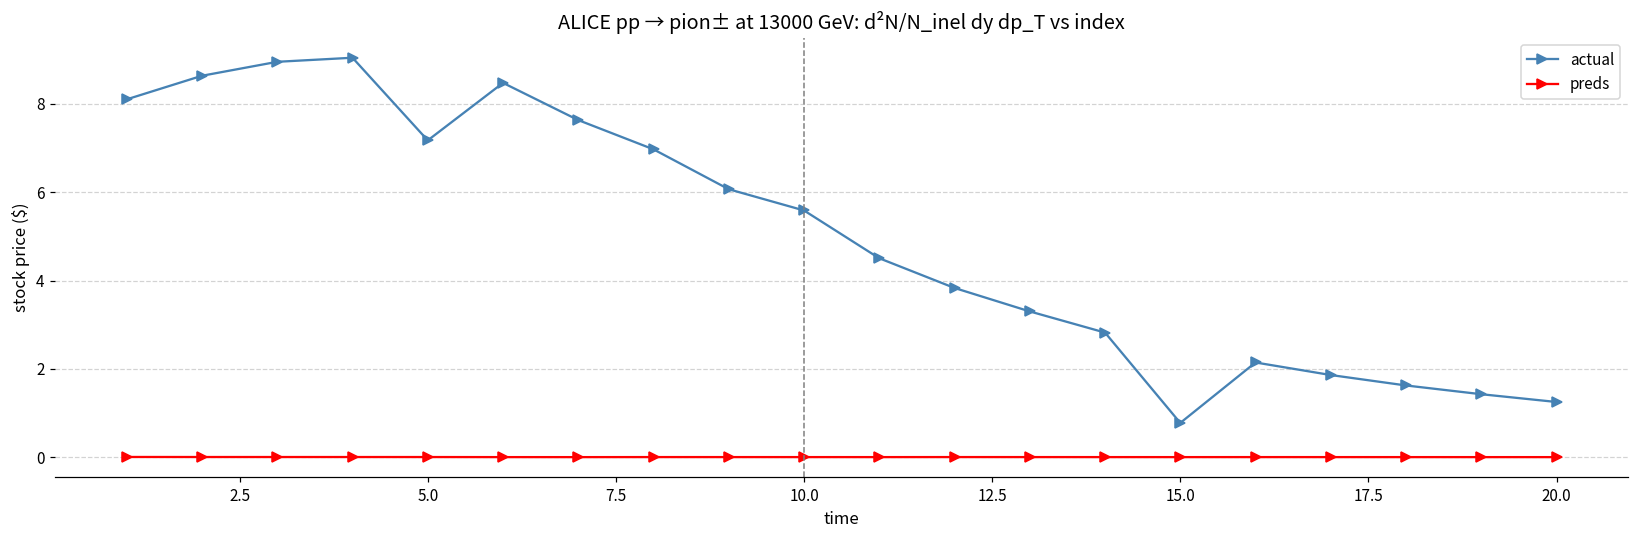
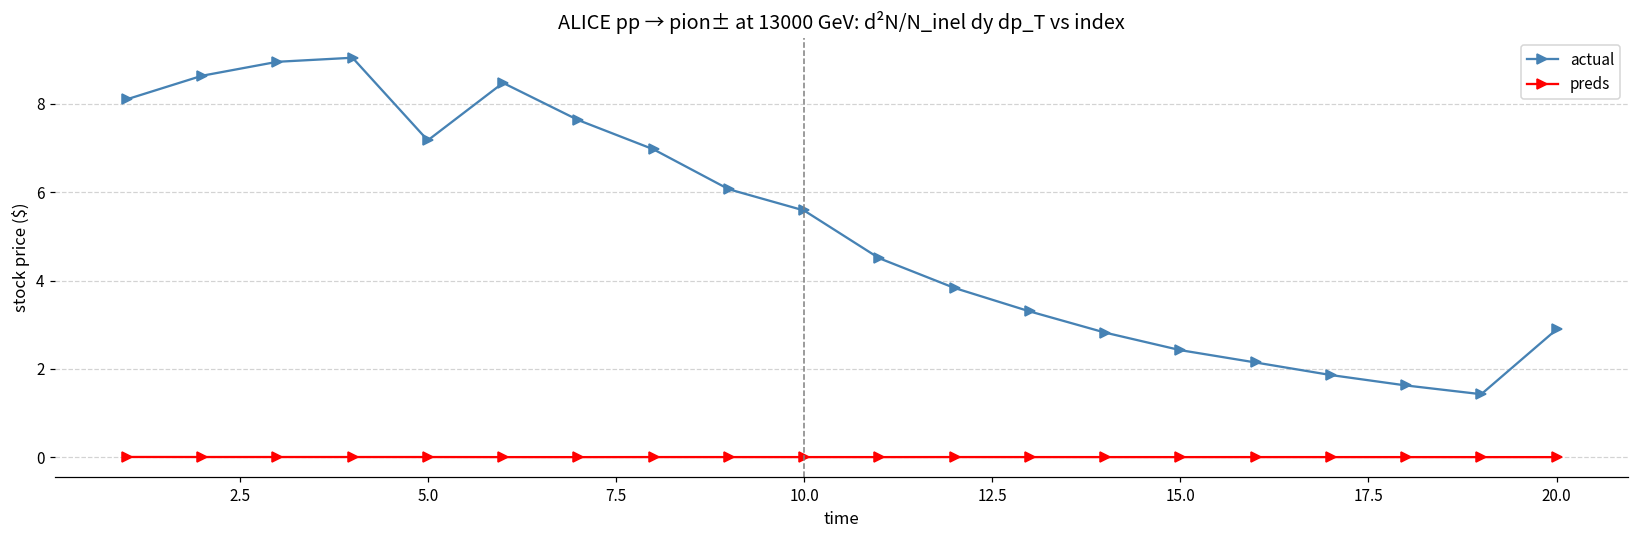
actual, 15.0: 0.8 -> 2.4
actual, 20.0: 1.3 -> 2.9
